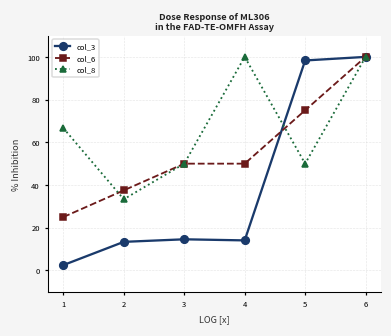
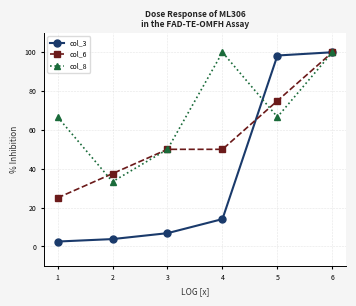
col_3, 2: 13 -> 4
col_3, 3: 15 -> 7
col_8, 5: 50 -> 67
